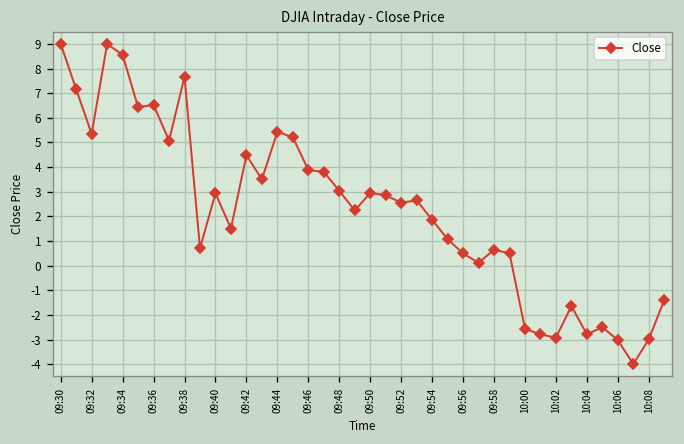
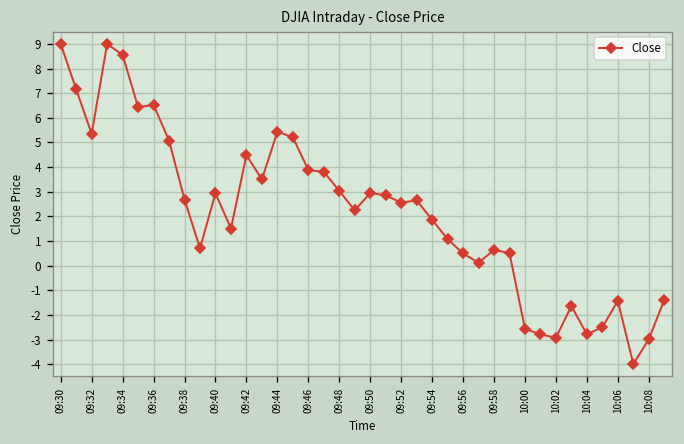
09:38: 7.7 -> 2.7
10:06: -3.0 -> -1.4
